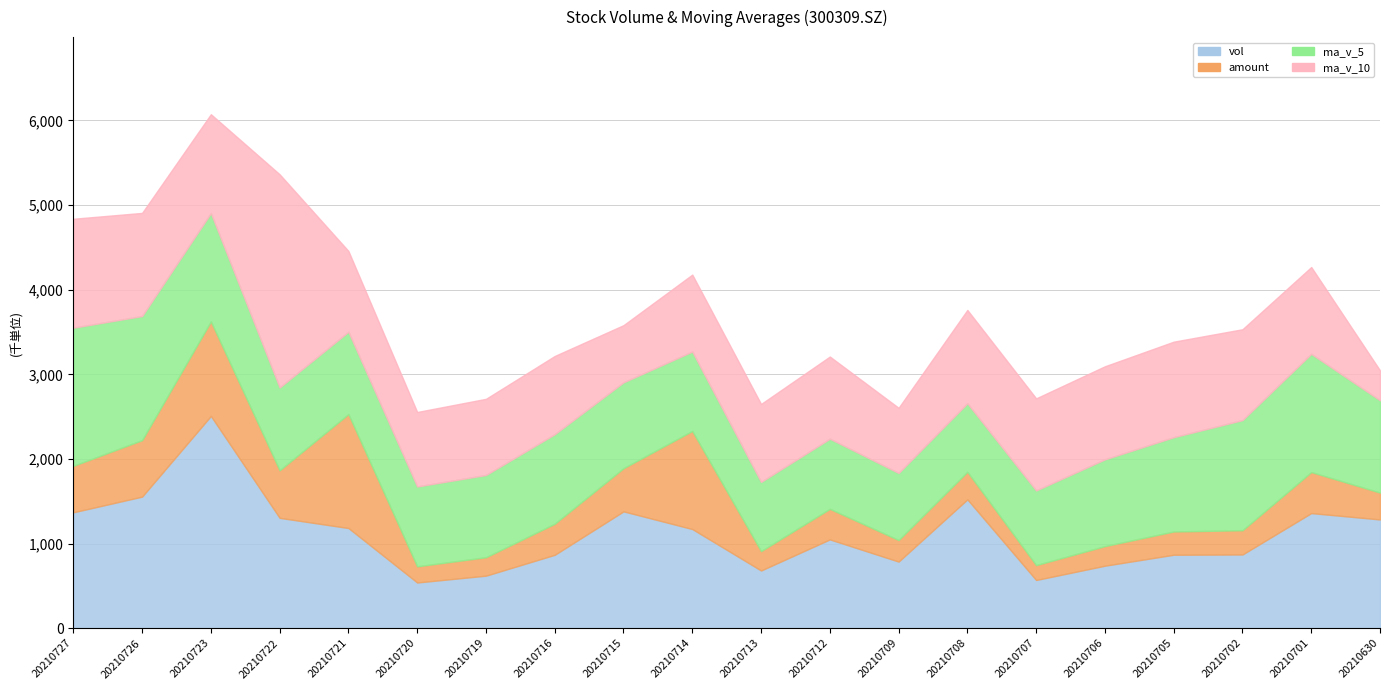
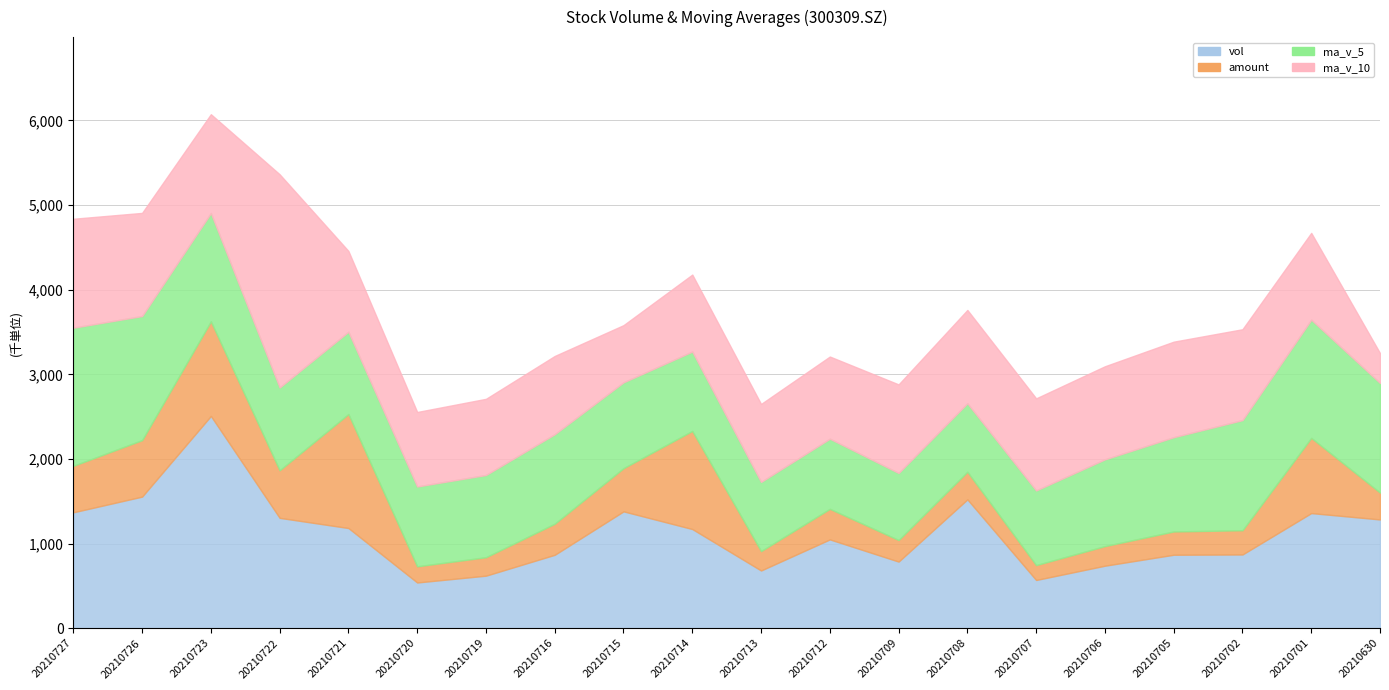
ma_v_10, 20210709: 800 -> 1,000
amount, 20210701: 500 -> 900
ma_v_5, 20210630: 1,100 -> 1,300
